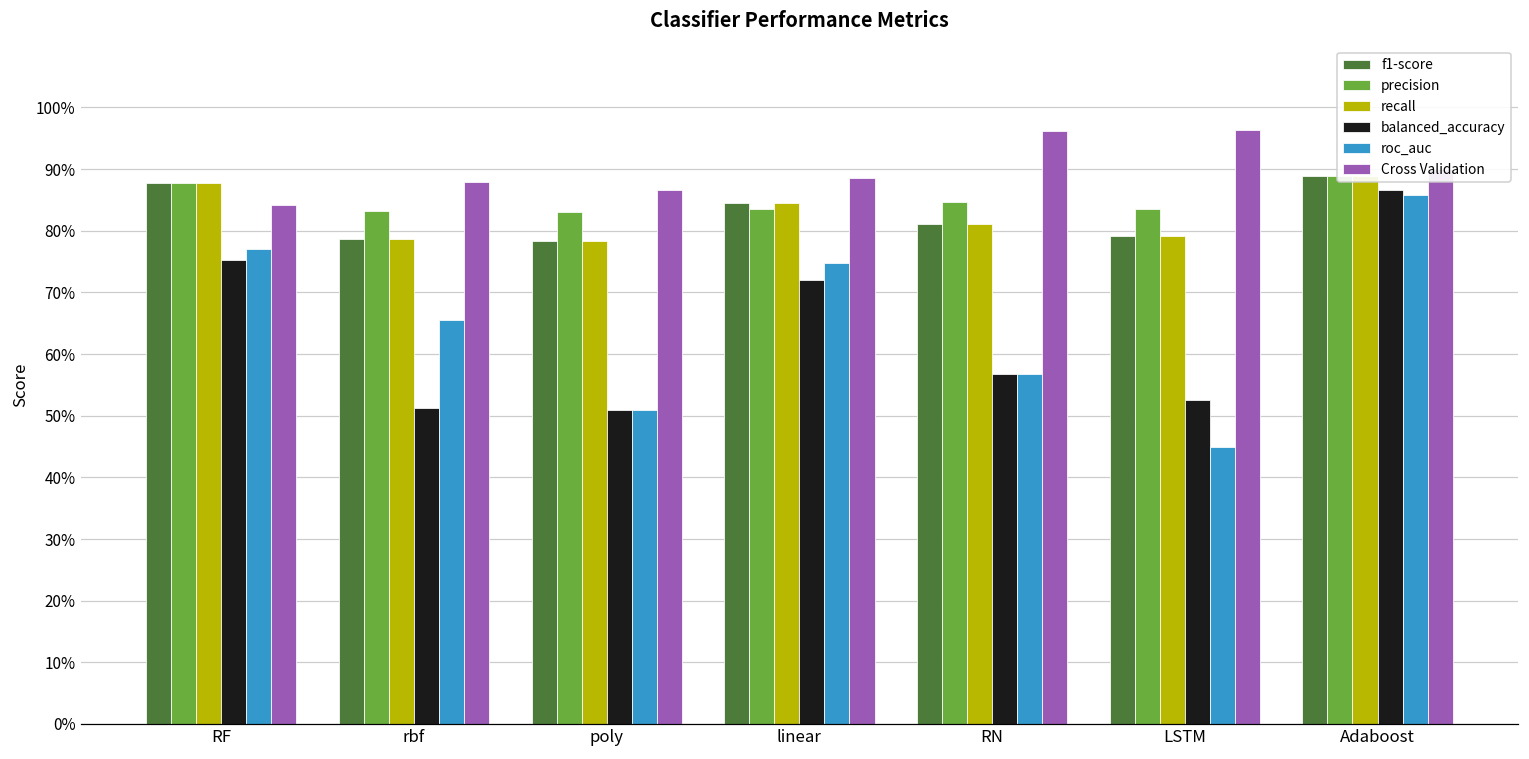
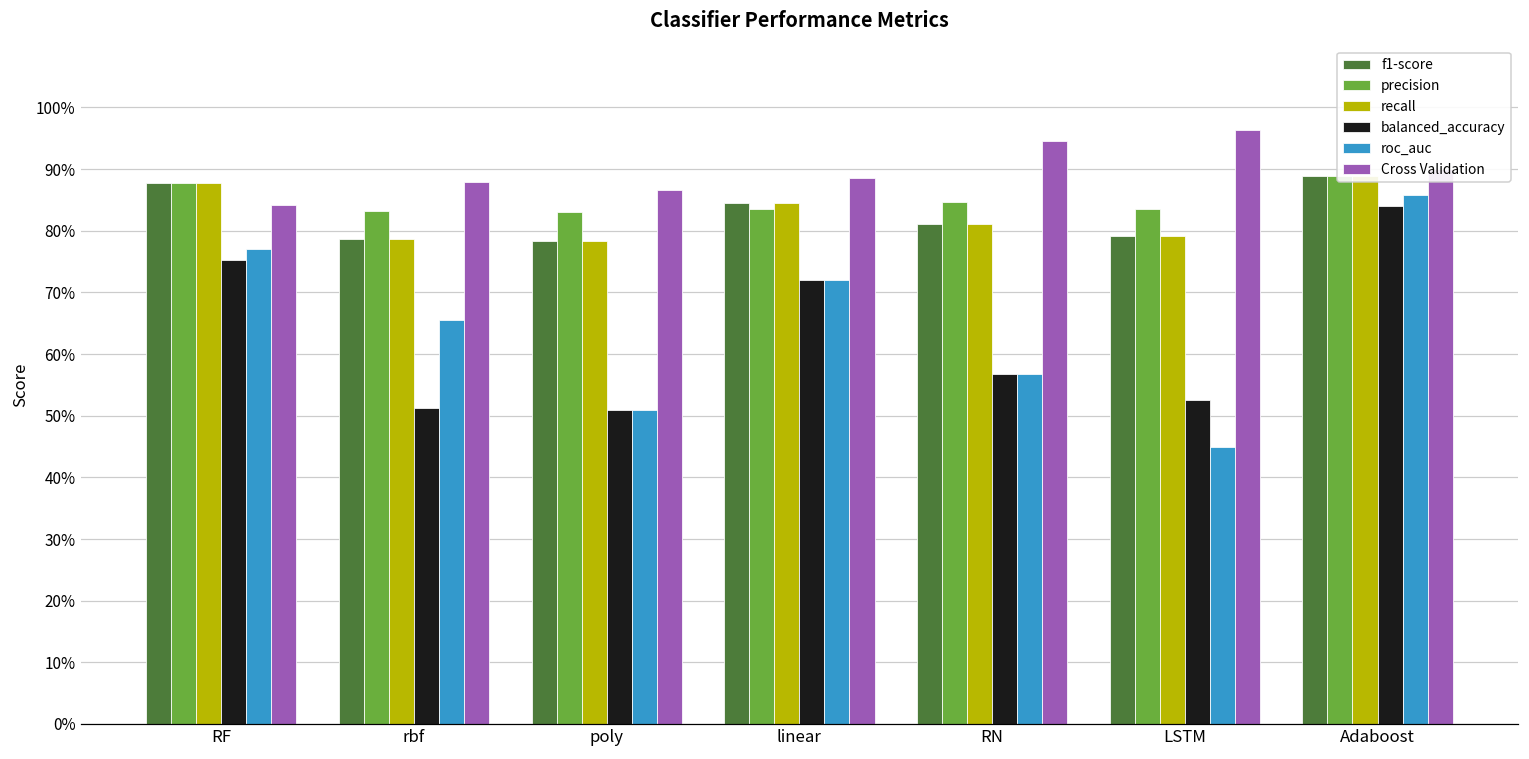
roc_auc, linear: 75% -> 72%
Cross Validation, RN: 96% -> 95%
balanced_accuracy, Adaboost: 87% -> 84%
